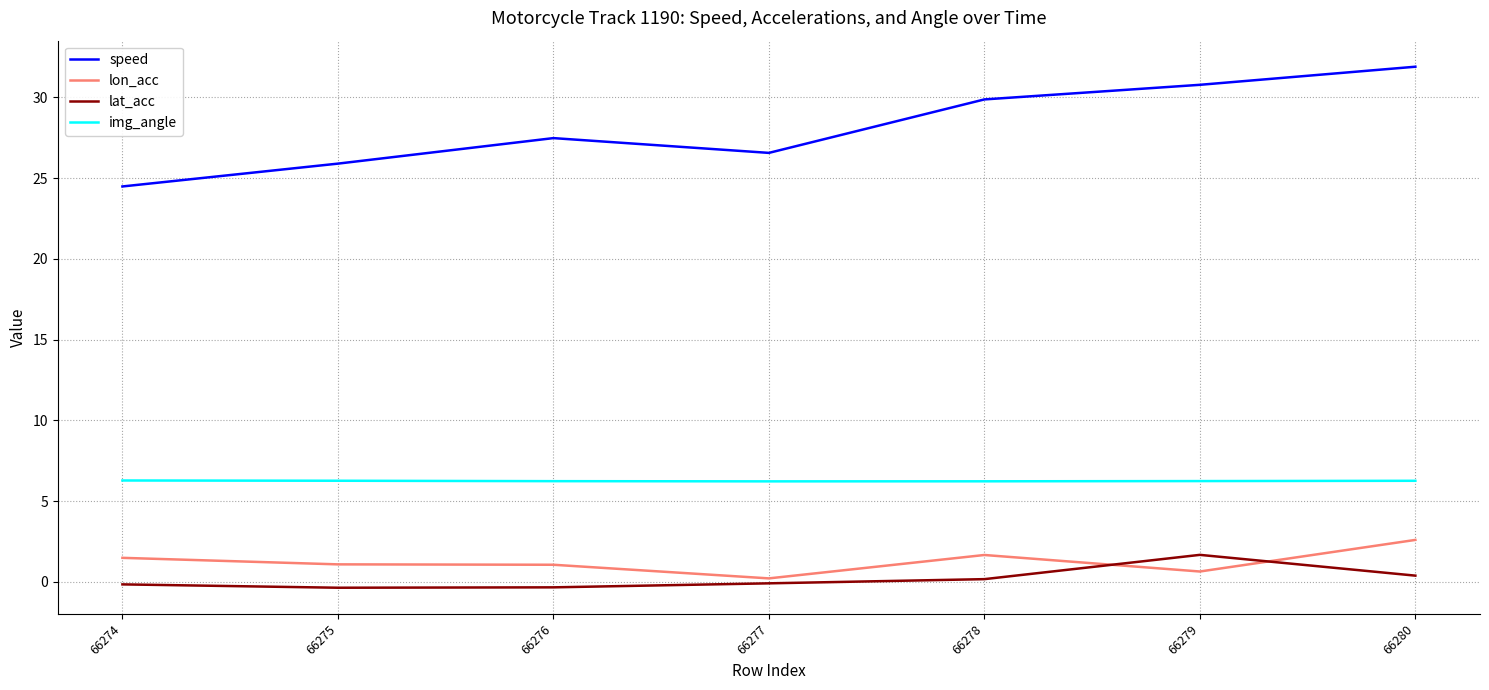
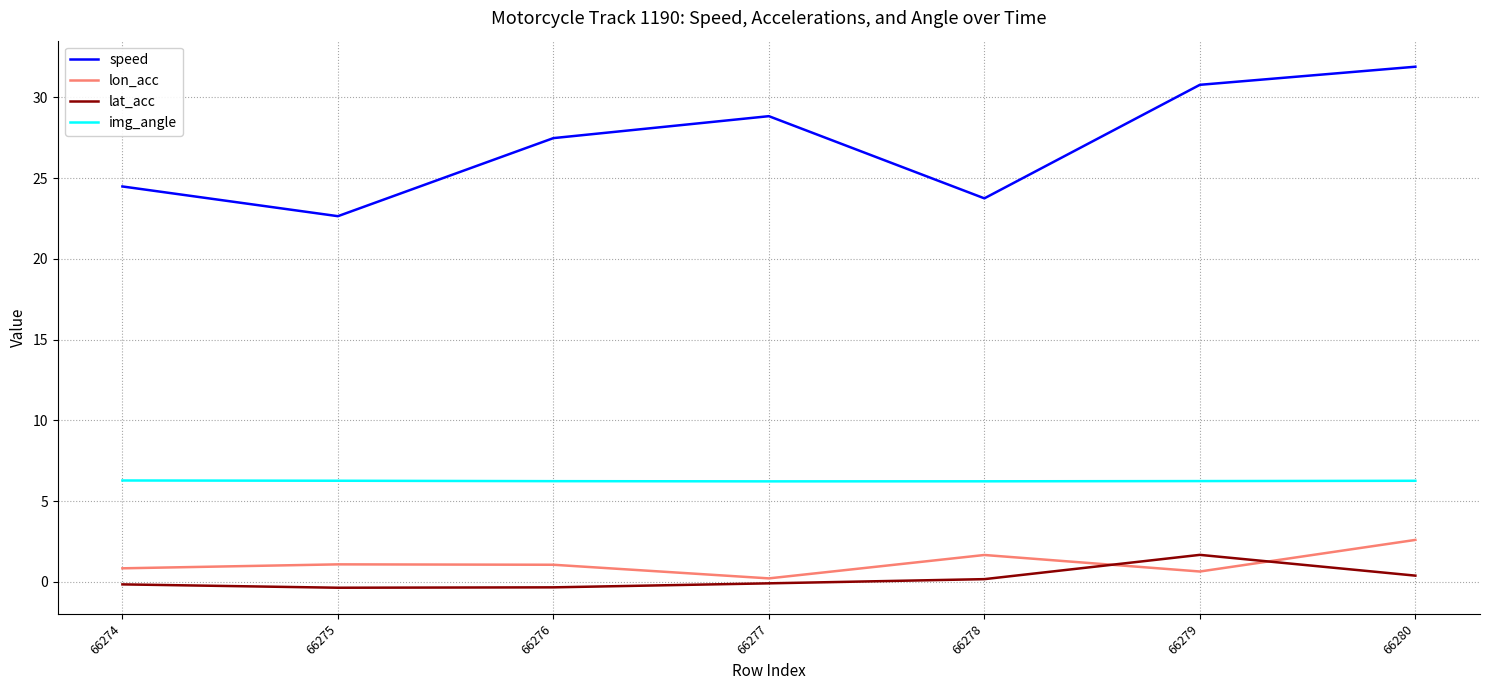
lon_acc, 66274: 1.5 -> 0.8
speed, 66275: 25.9 -> 22.6
speed, 66277: 26.6 -> 28.8
speed, 66278: 29.9 -> 23.8
